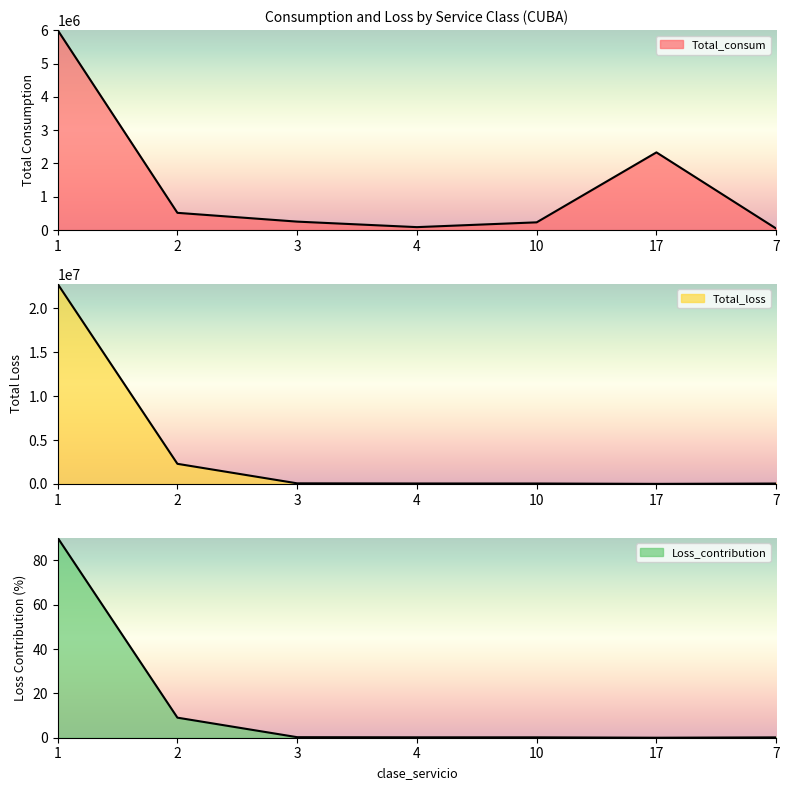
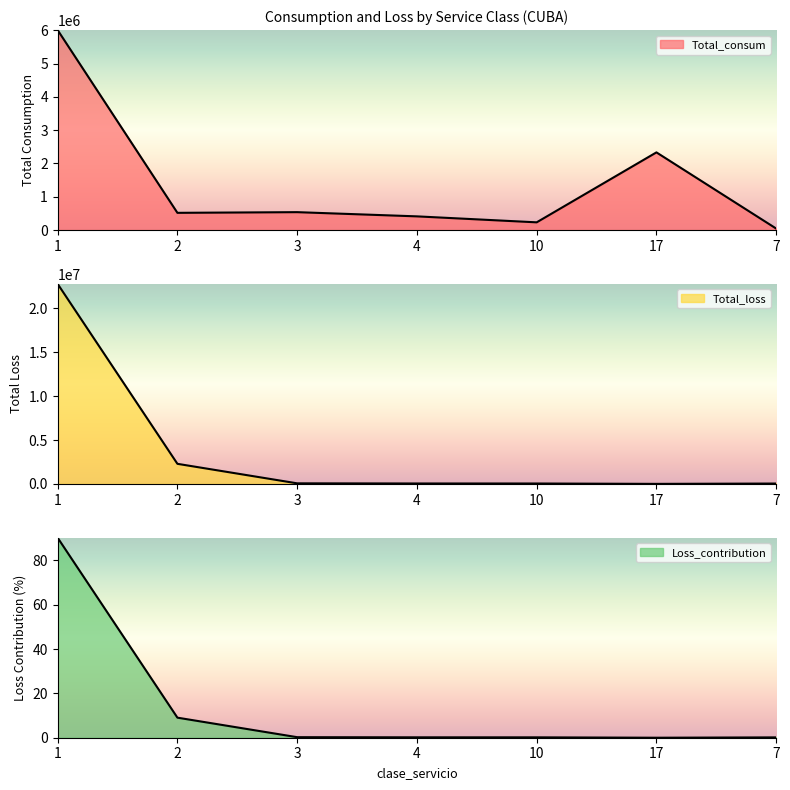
Consumption and Loss by Service Class (CUBA), 3: 300000 -> 500000
Consumption and Loss by Service Class (CUBA), 4: 100000 -> 400000
